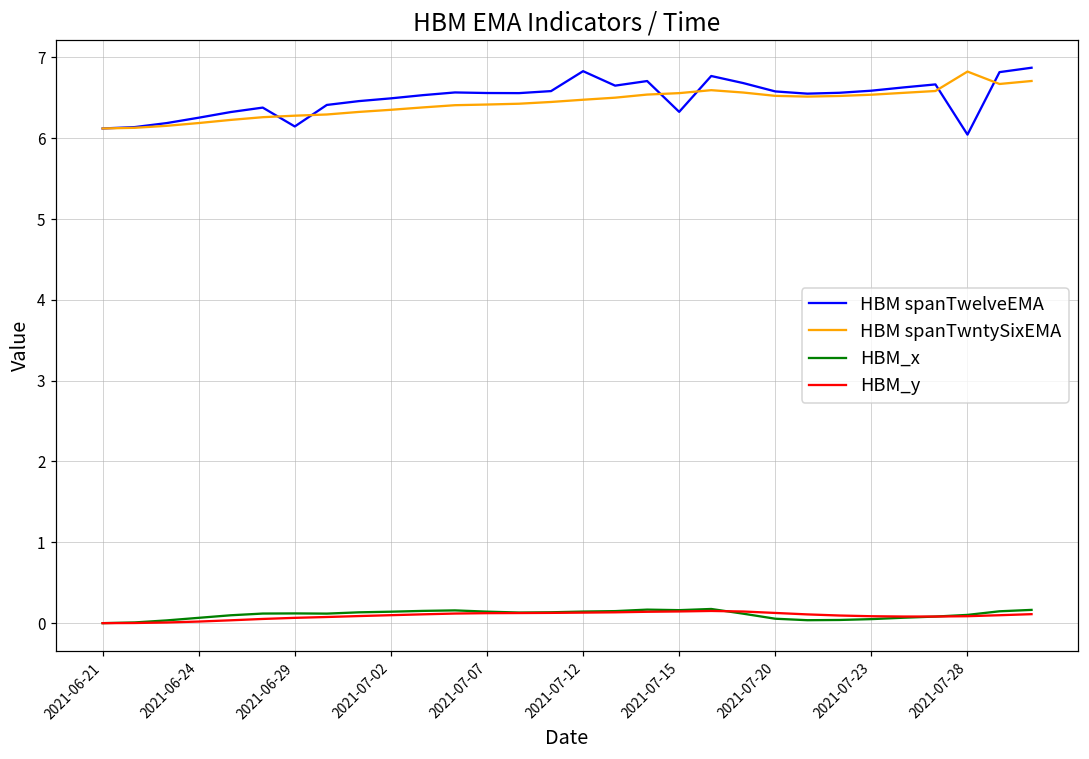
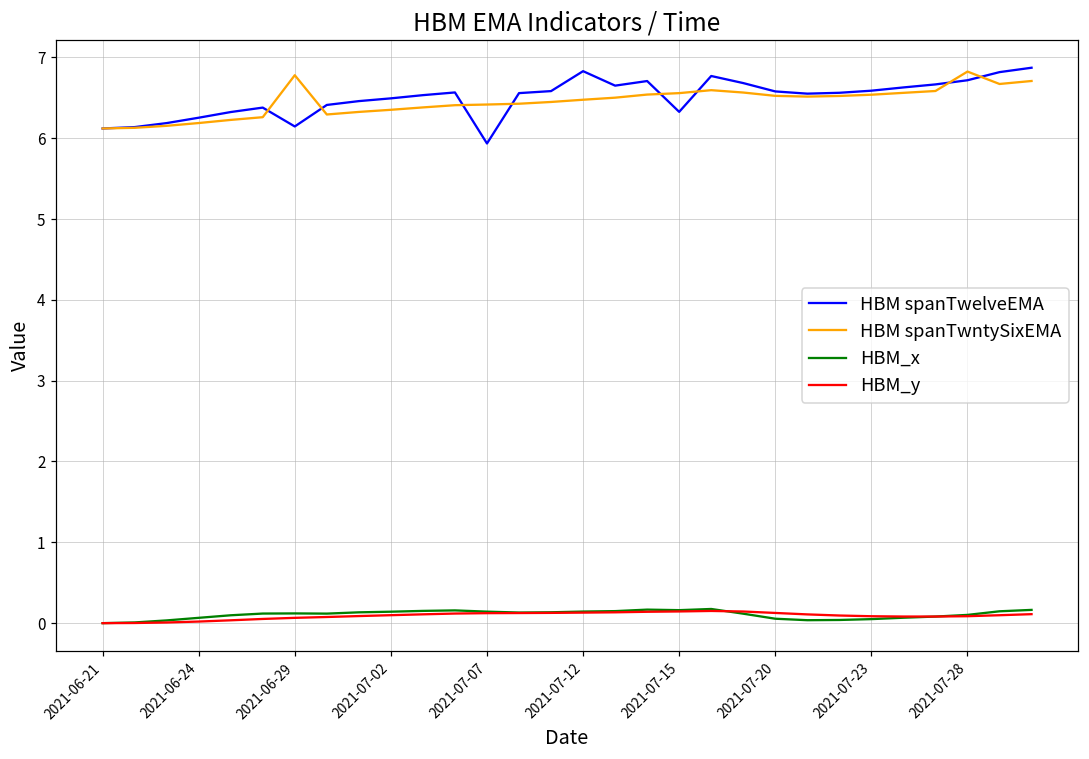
HBM spanTwntySixEMA, 2021-06-29: 6.3 -> 6.8
HBM spanTwelveEMA, 2021-07-07: 6.6 -> 5.9
HBM spanTwelveEMA, 2021-07-28: 6.0 -> 6.7
